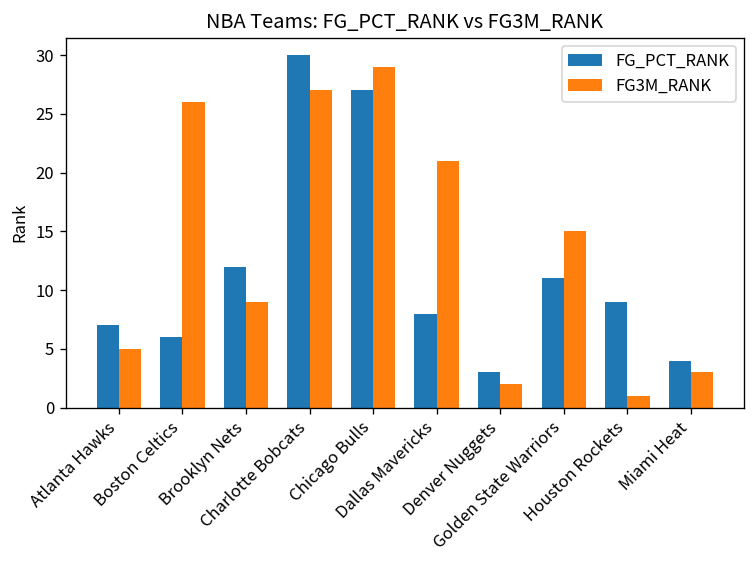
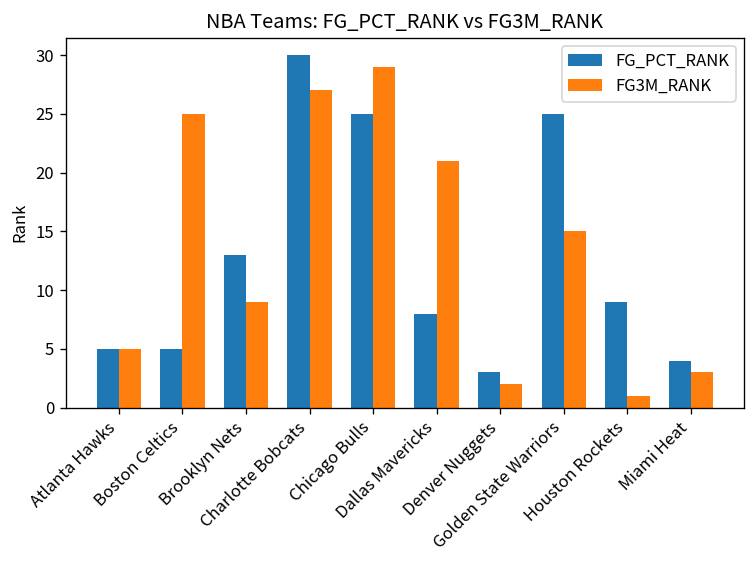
FG_PCT_RANK, Atlanta Hawks: 7 -> 5
FG_PCT_RANK, Boston Celtics: 6 -> 5
FG3M_RANK, Boston Celtics: 26 -> 25
FG_PCT_RANK, Brooklyn Nets: 12 -> 13
FG_PCT_RANK, Chicago Bulls: 27 -> 25
FG_PCT_RANK, Golden State Warriors: 11 -> 25
